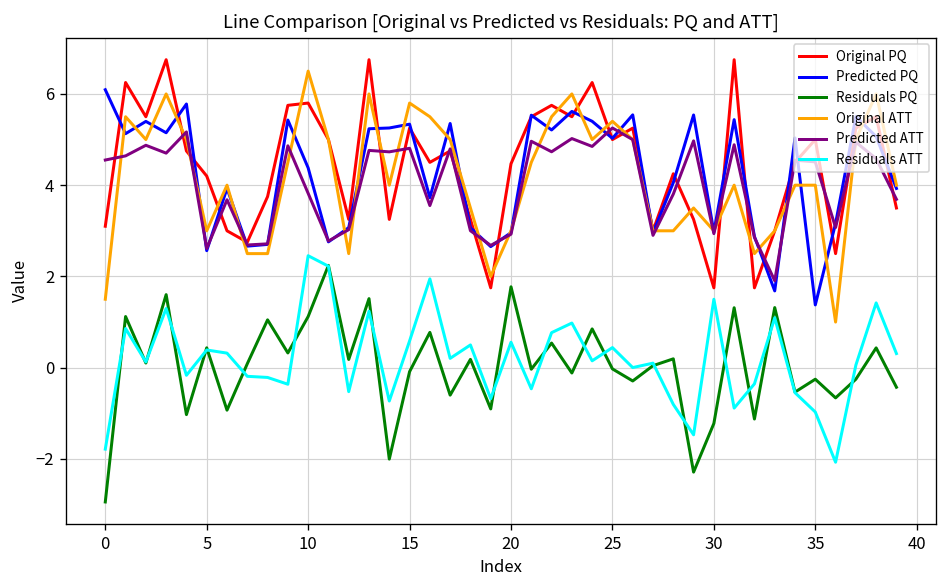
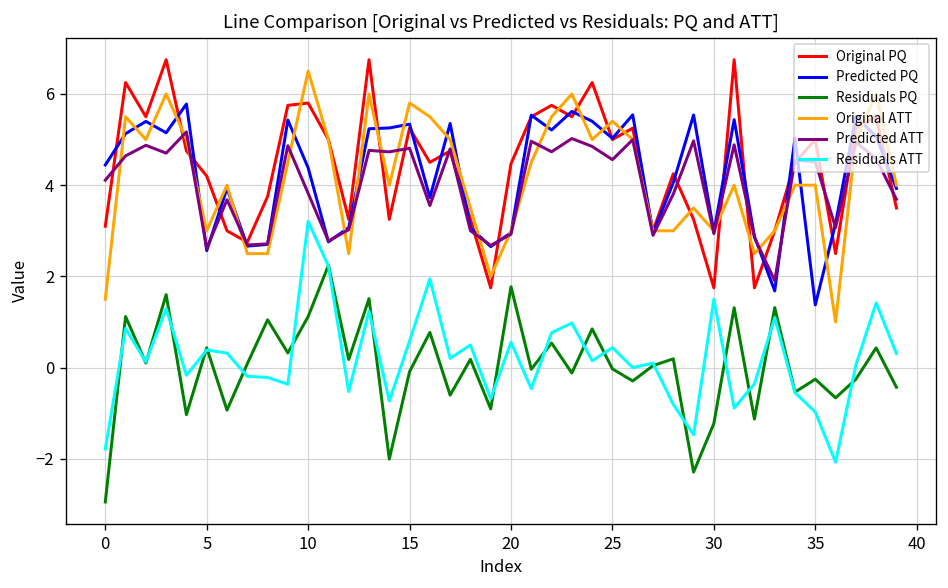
Predicted PQ, 0: 6.1 -> 4.4
Predicted ATT, 0: 4.6 -> 4.1
Residuals ATT, 10: 2.5 -> 3.2
Predicted ATT, 25: 5.3 -> 4.6
